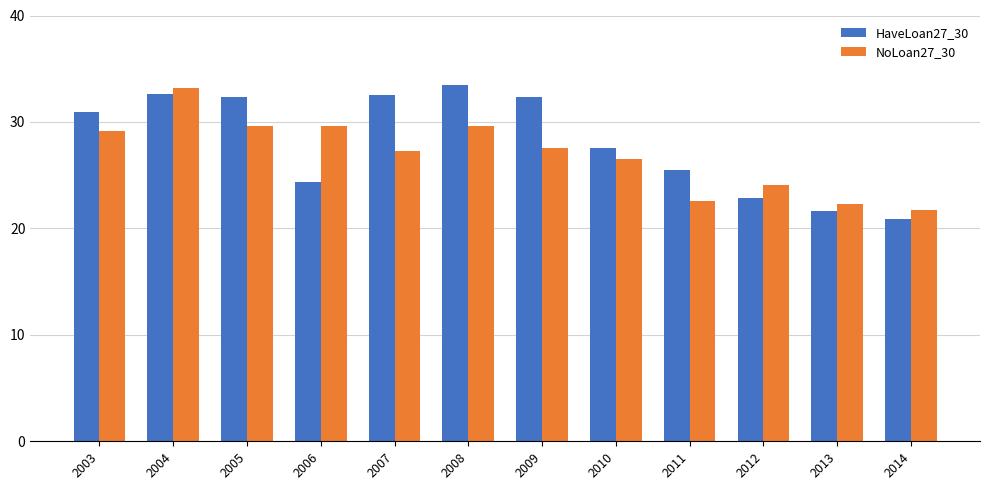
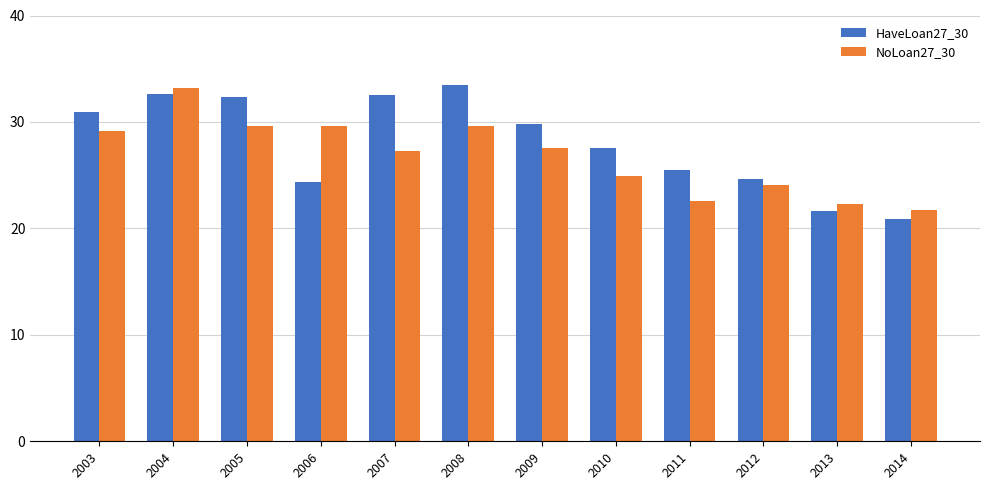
HaveLoan27_30, 2009: 32.3 -> 29.9
NoLoan27_30, 2010: 26.5 -> 24.9
HaveLoan27_30, 2012: 22.9 -> 24.7
